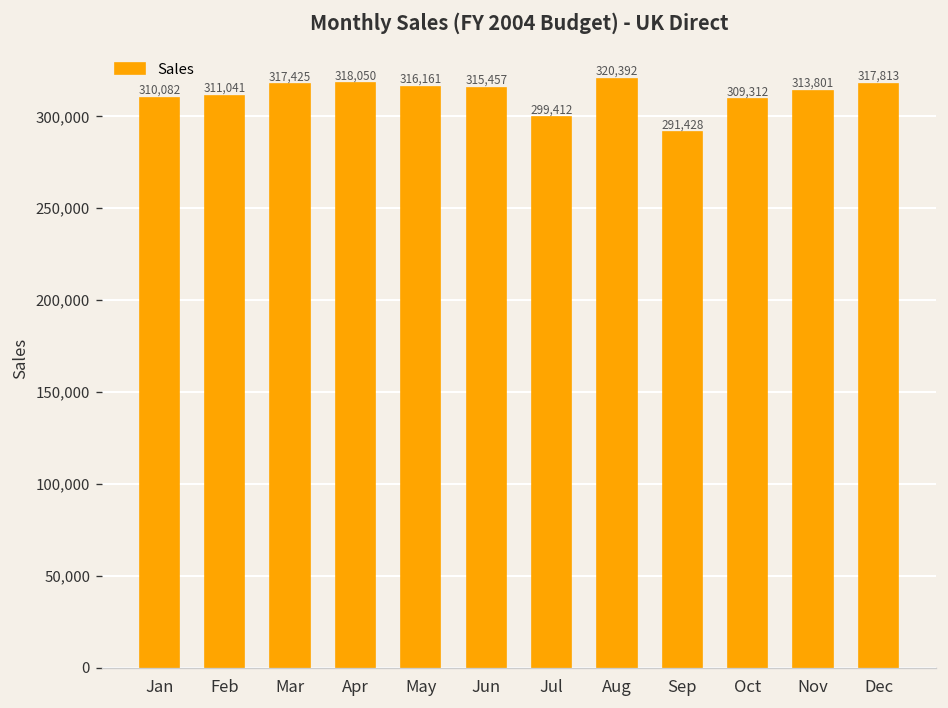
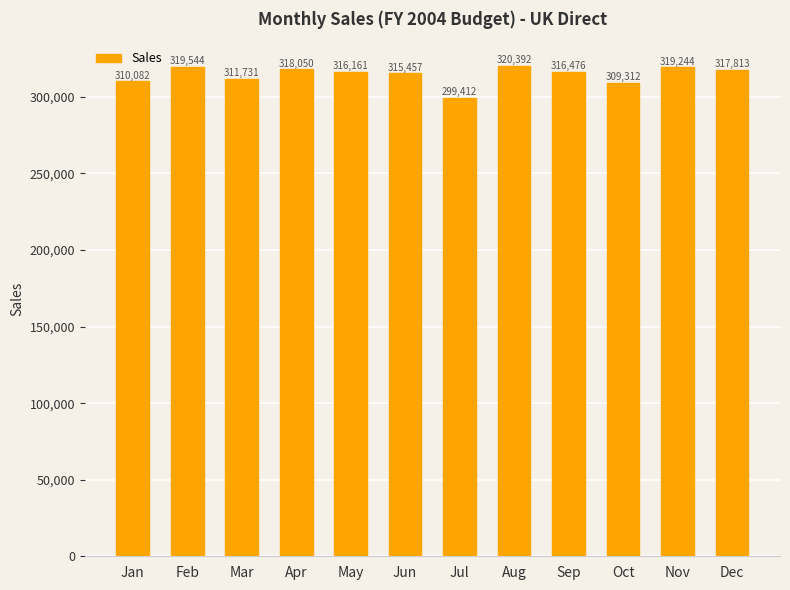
Feb: 311,041 -> 319,544
Mar: 317,425 -> 311,731
Sep: 291,428 -> 316,476
Nov: 313,801 -> 319,244
